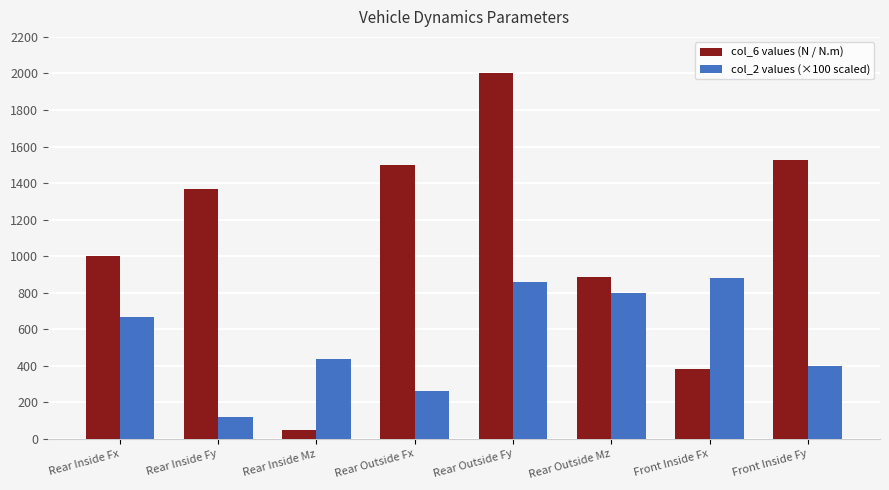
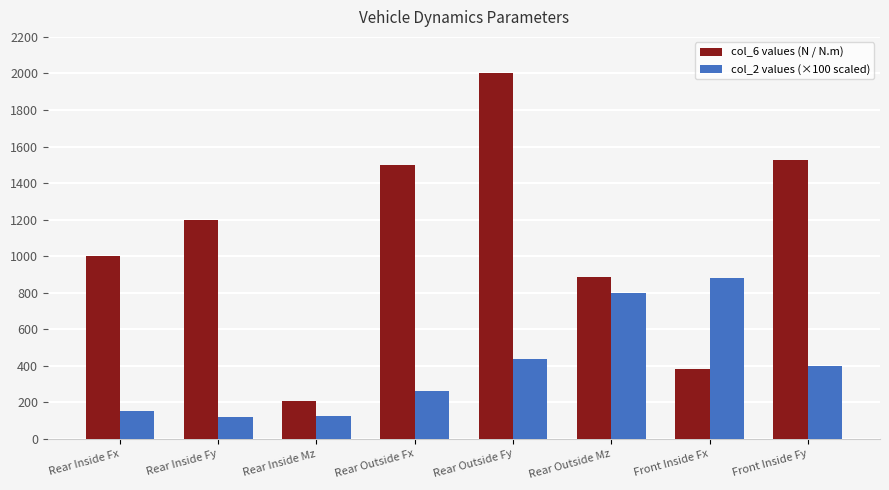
col_2 values (×100 scaled), Rear Inside Fx: 670 -> 160
col_6 values (N / N.m), Rear Inside Fy: 1370 -> 1200
col_6 values (N / N.m), Rear Inside Mz: 50 -> 210
col_2 values (×100 scaled), Rear Inside Mz: 440 -> 120
col_2 values (×100 scaled), Rear Outside Fy: 860 -> 440
